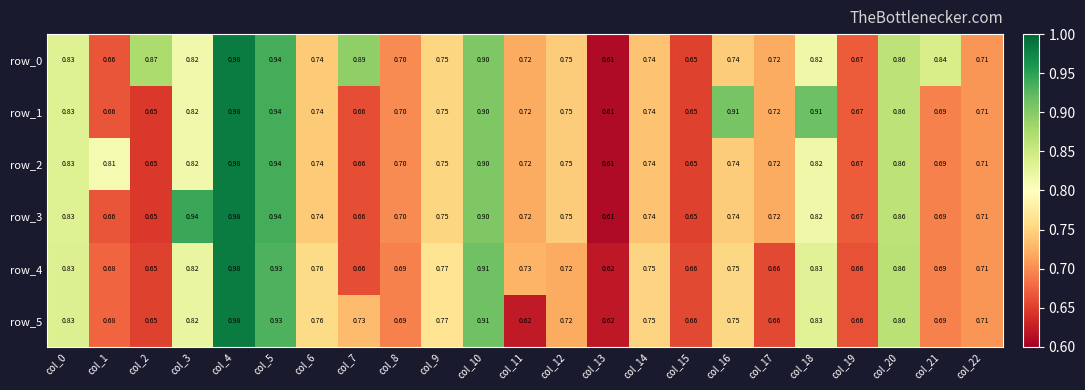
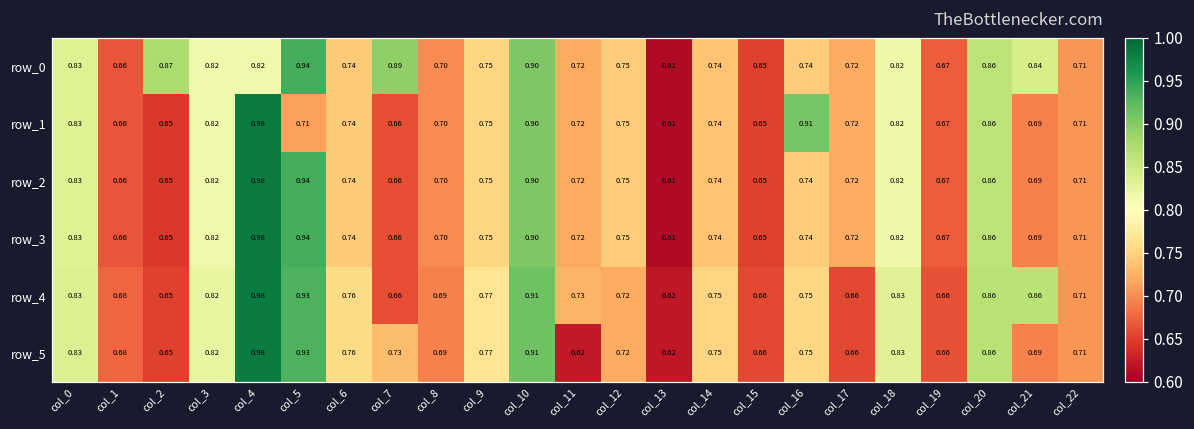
row_0, col_4: 0.98 -> 0.82
row_1, col_5: 0.94 -> 0.71
row_1, col_18: 0.91 -> 0.82
row_2, col_1: 0.81 -> 0.66
row_3, col_3: 0.94 -> 0.82
row_4, col_21: 0.69 -> 0.86
